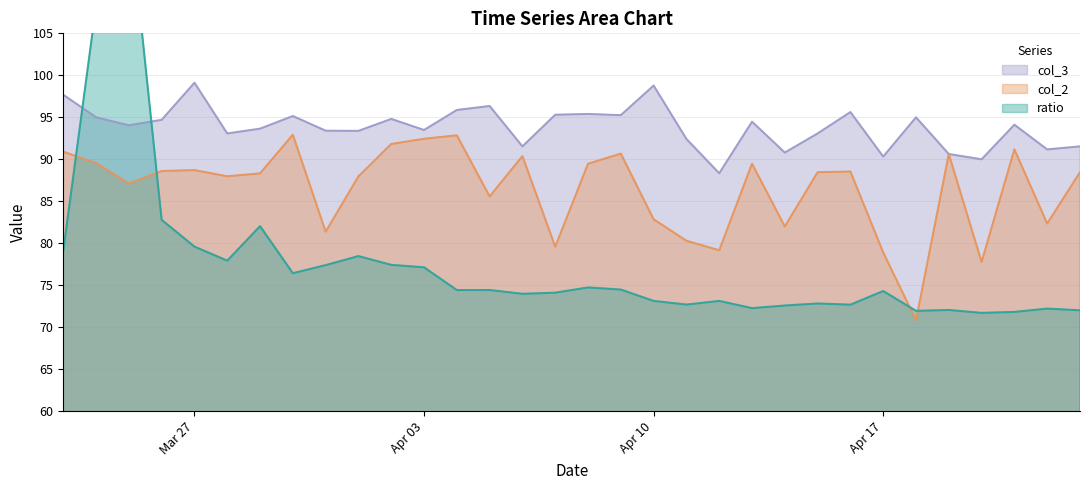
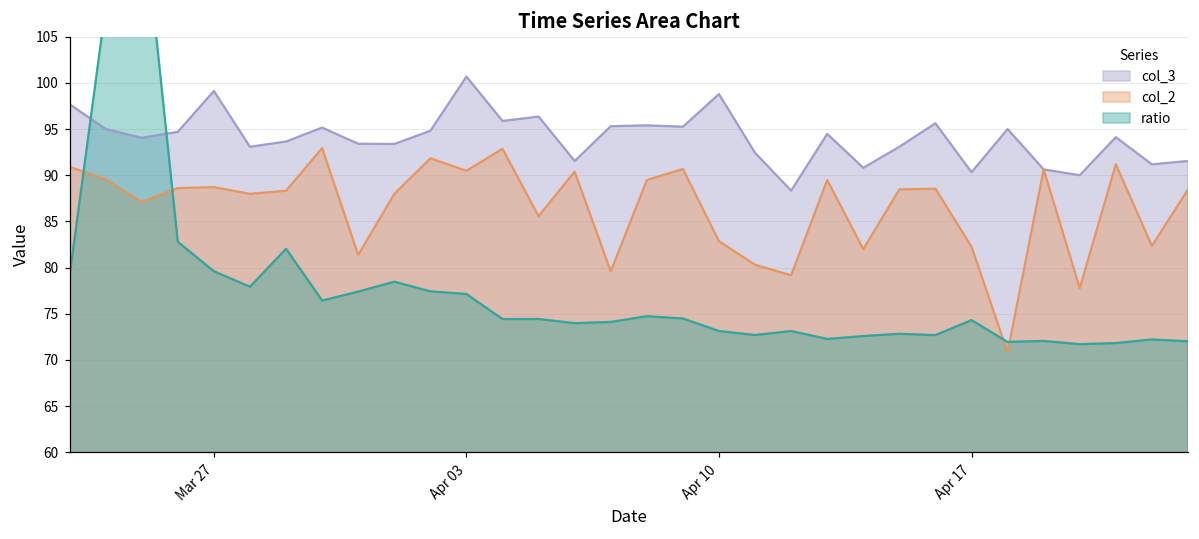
col_3, Apr 03: 93 -> 101
col_2, Apr 03: 92 -> 90
col_2, Apr 17: 79 -> 82
